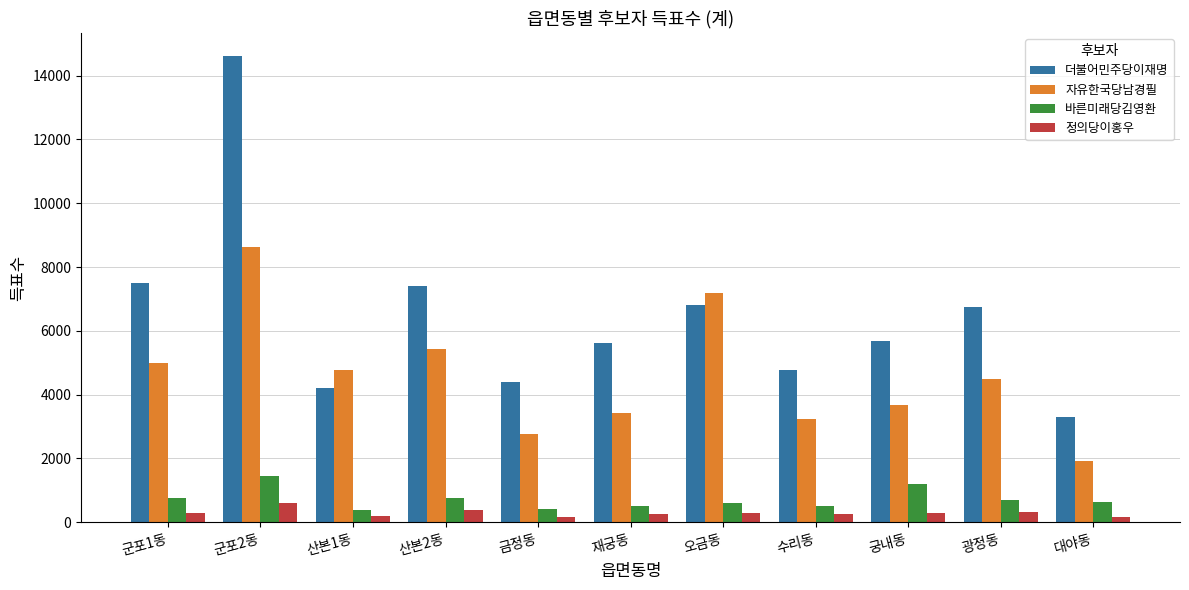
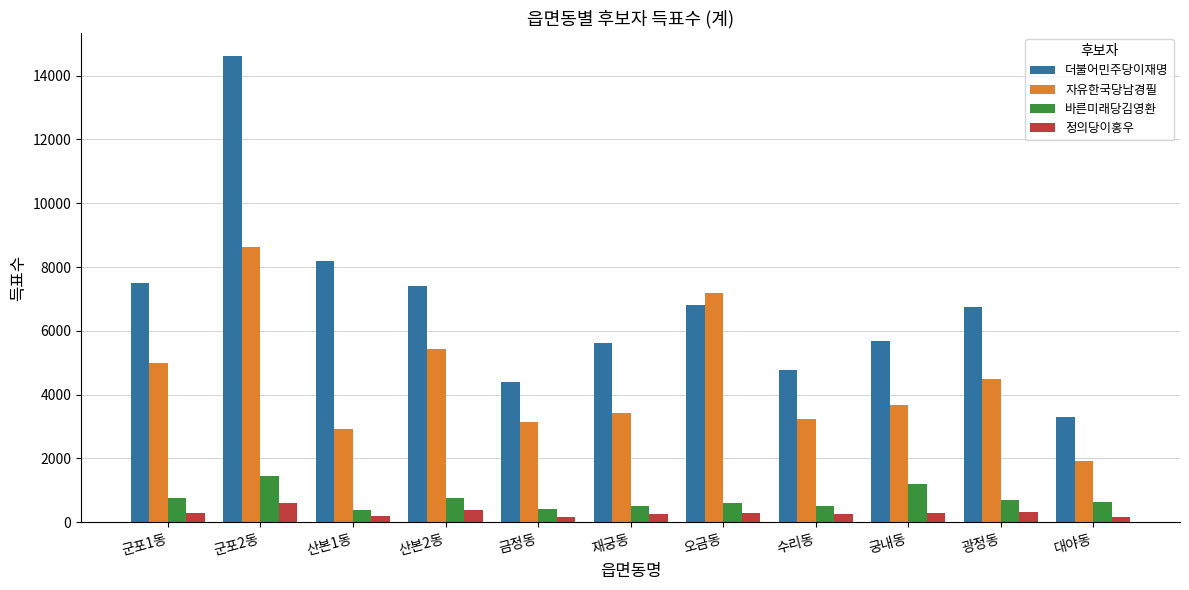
더불어민주당이재명, 산본1동: 4200 -> 8200
자유한국당남경필, 산본1동: 4800 -> 2900
자유한국당남경필, 금정동: 2800 -> 3100
